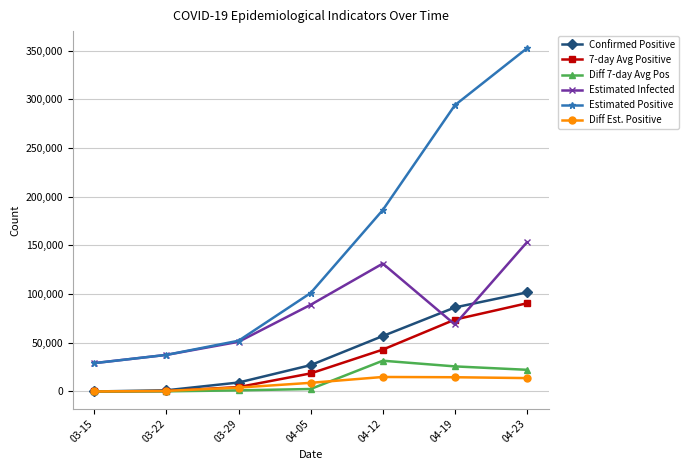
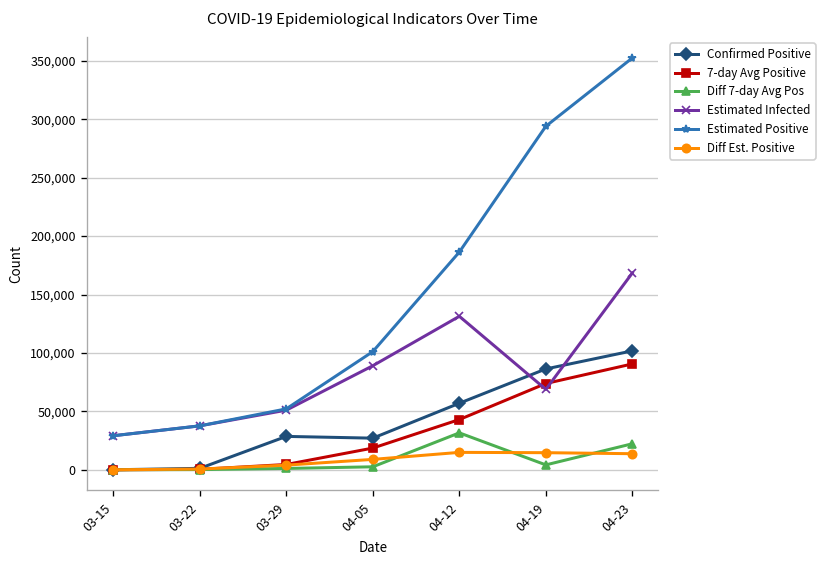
Confirmed Positive, 03-29: 10,000 -> 30,000
Diff 7-day Avg Pos, 04-19: 30,000 -> 0
Estimated Infected, 04-23: 150,000 -> 170,000
